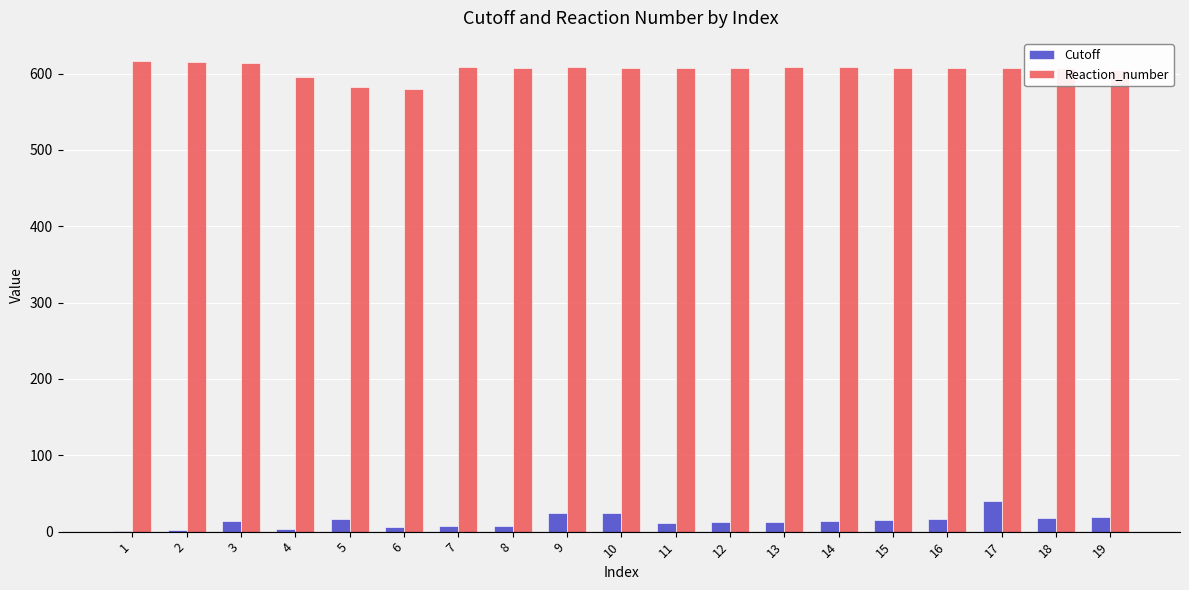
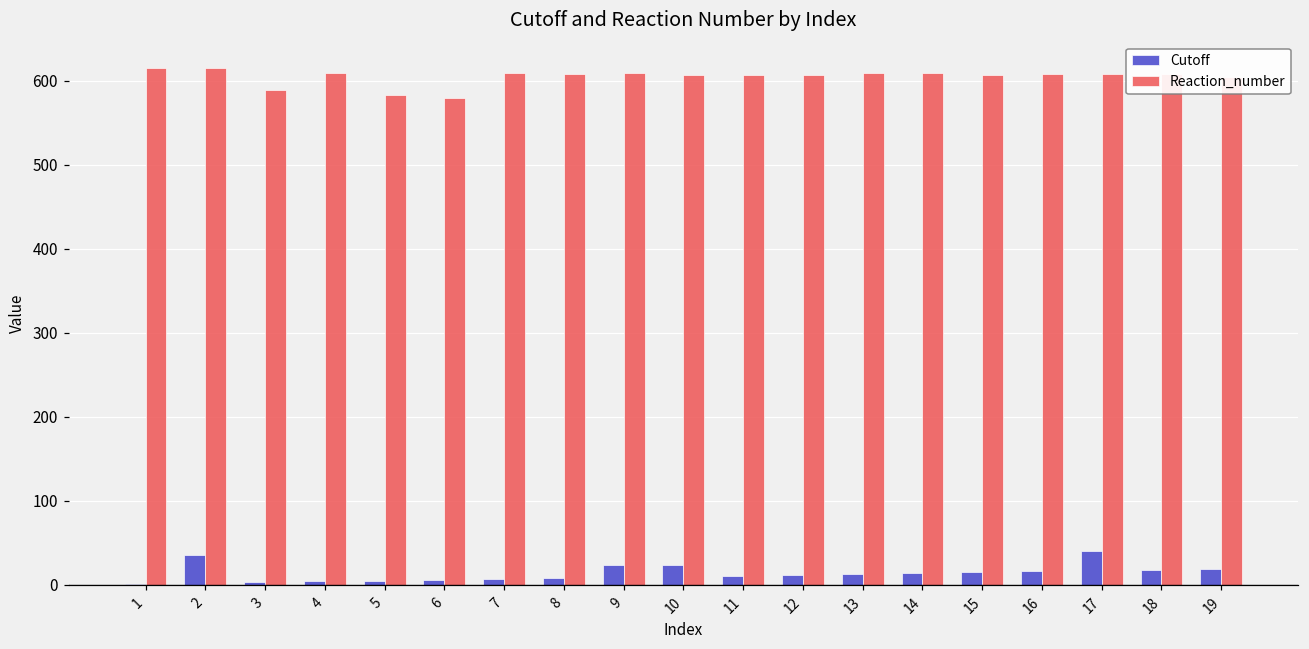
Cutoff, 2: 0 -> 40
Cutoff, 3: 10 -> 0
Reaction_number, 3: 610 -> 590
Reaction_number, 4: 600 -> 610
Cutoff, 5: 20 -> 10
